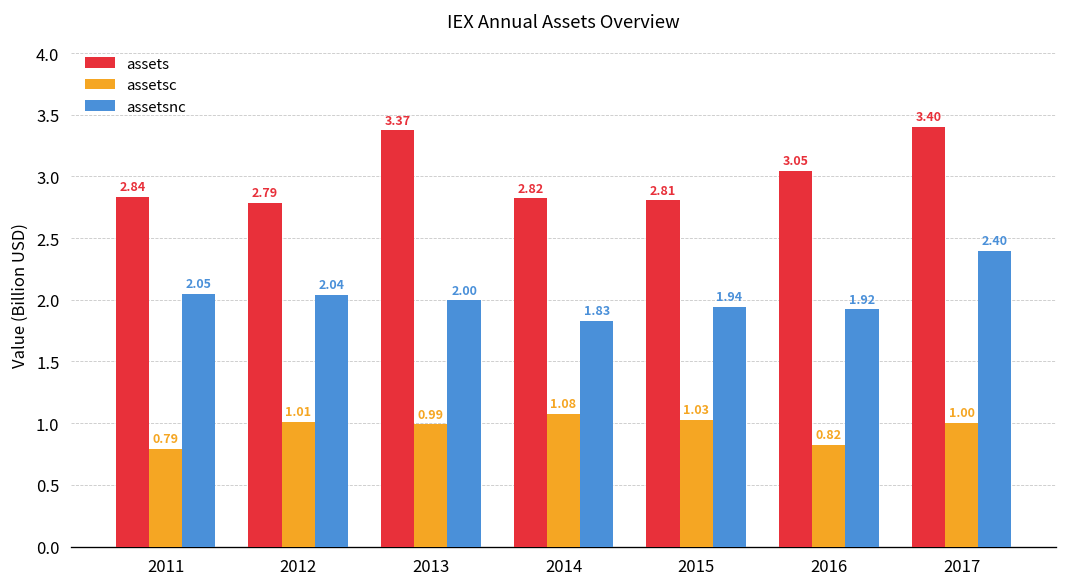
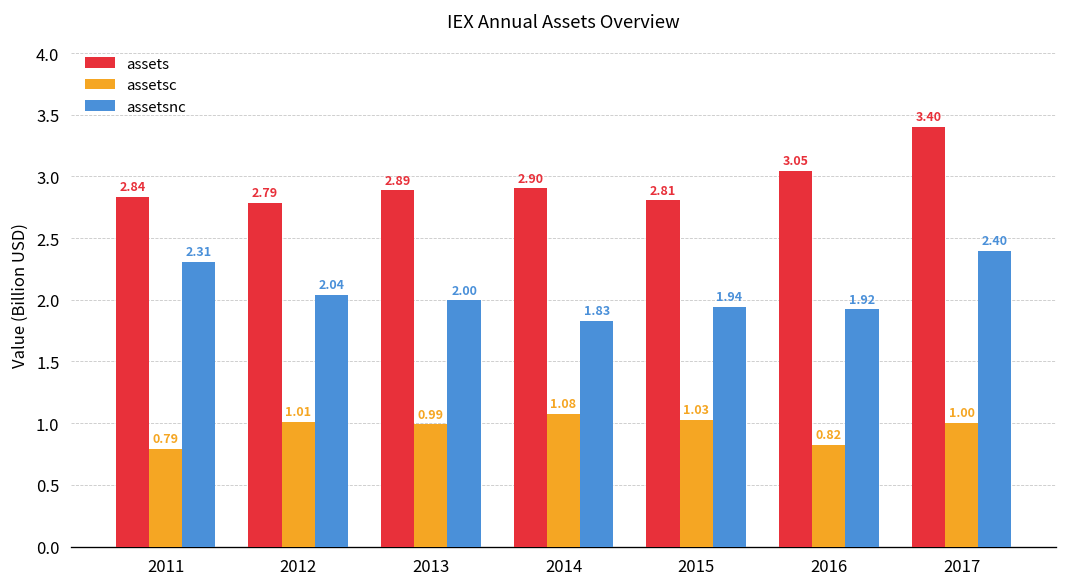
assetsnc, 2011: 2.05 -> 2.31
assets, 2013: 3.37 -> 2.89
assets, 2014: 2.82 -> 2.90
